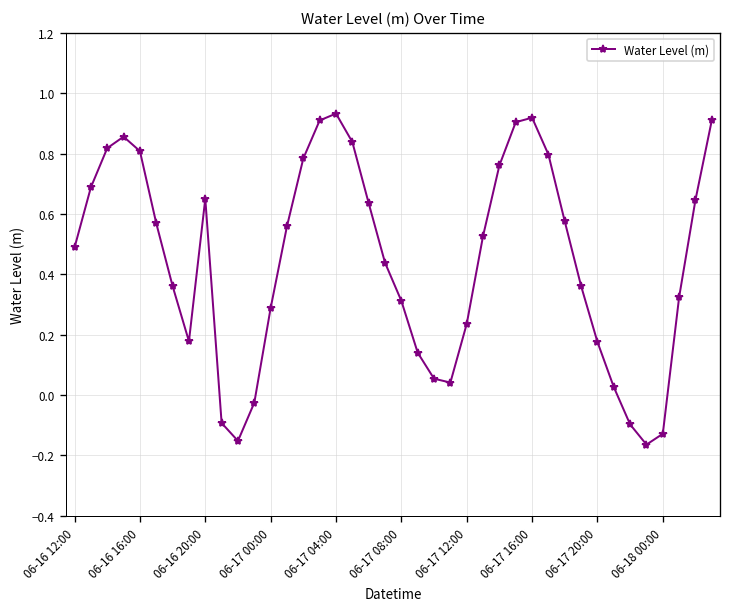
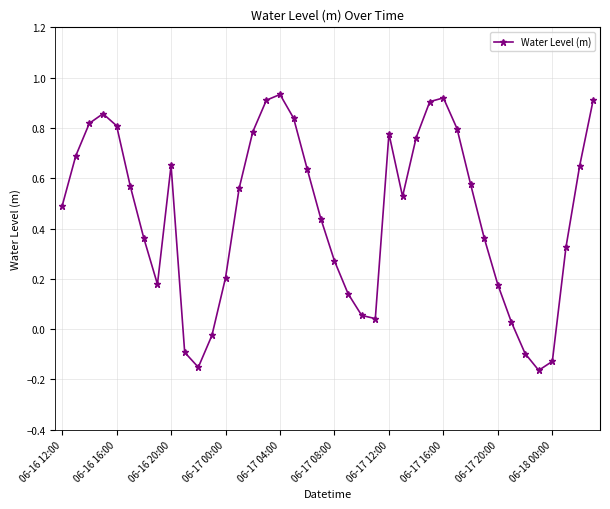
06-17 00:00: 0.29 -> 0.20
06-17 08:00: 0.31 -> 0.27
06-17 12:00: 0.24 -> 0.78
